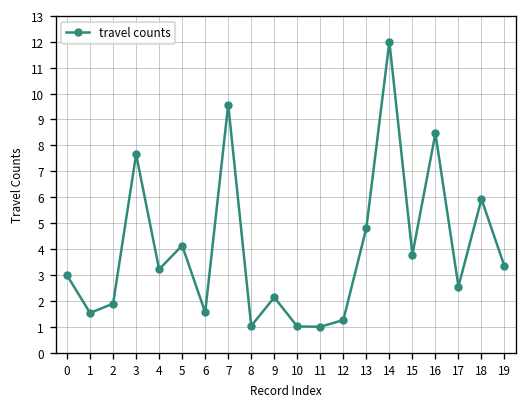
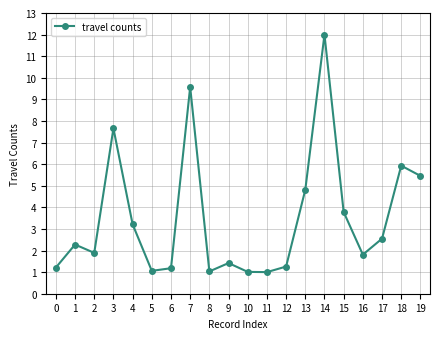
0: 3.0 -> 1.2
1: 1.5 -> 2.3
5: 4.1 -> 1.1
6: 1.6 -> 1.2
9: 2.1 -> 1.4
16: 8.5 -> 1.8
19: 3.3 -> 5.5
